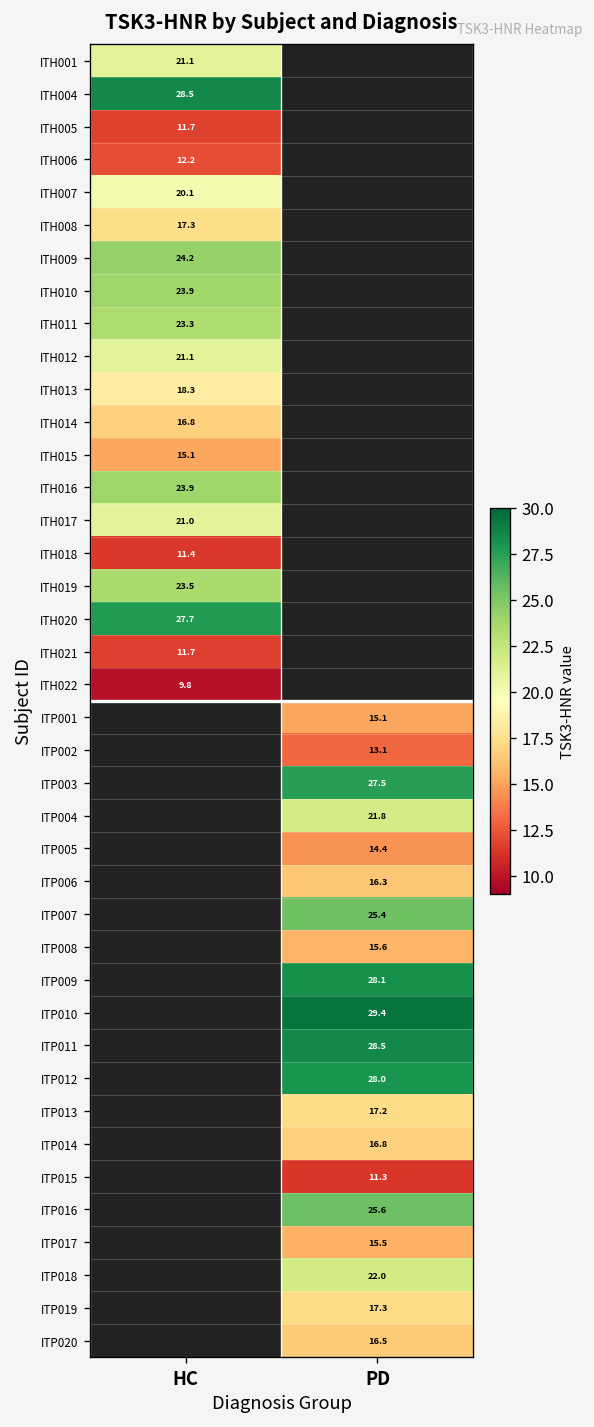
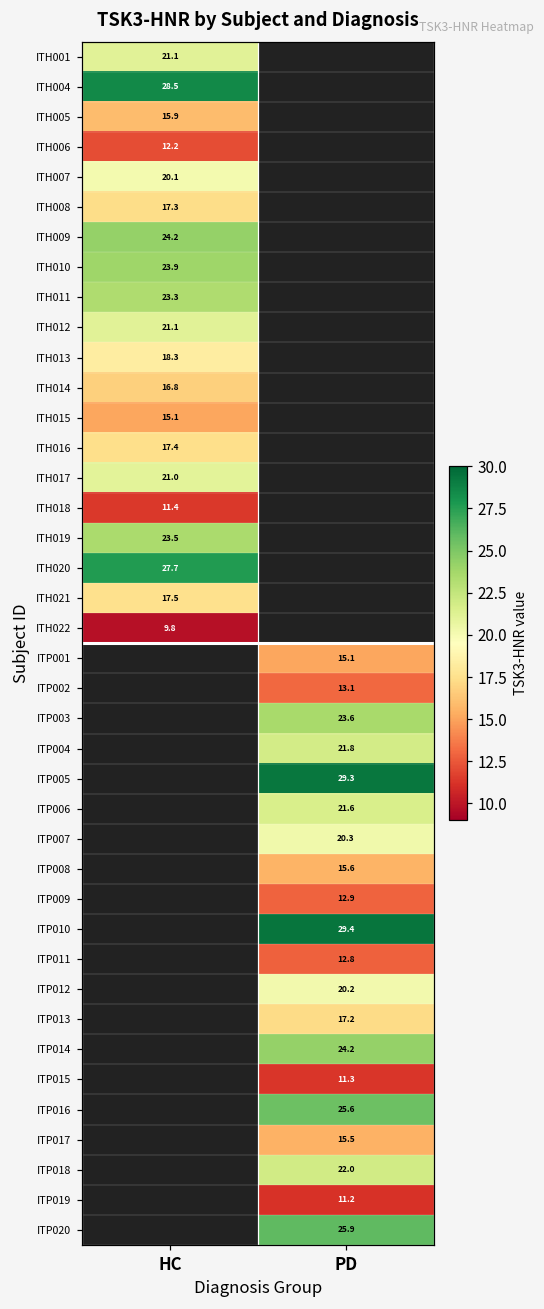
ITH005, HC: 11.7 -> 15.9
ITH016, HC: 23.9 -> 17.4
ITH021, HC: 11.7 -> 17.5
ITP003, PD: 27.5 -> 23.6
ITP005, PD: 14.4 -> 29.3
ITP006, PD: 16.3 -> 21.6
ITP007, PD: 25.4 -> 20.3
ITP009, PD: 28.1 -> 12.9
ITP011, PD: 28.5 -> 12.8
ITP012, PD: 28.0 -> 20.2
ITP014, PD: 16.8 -> 24.2
ITP019, PD: 17.3 -> 11.2
ITP020, PD: 16.5 -> 25.9
